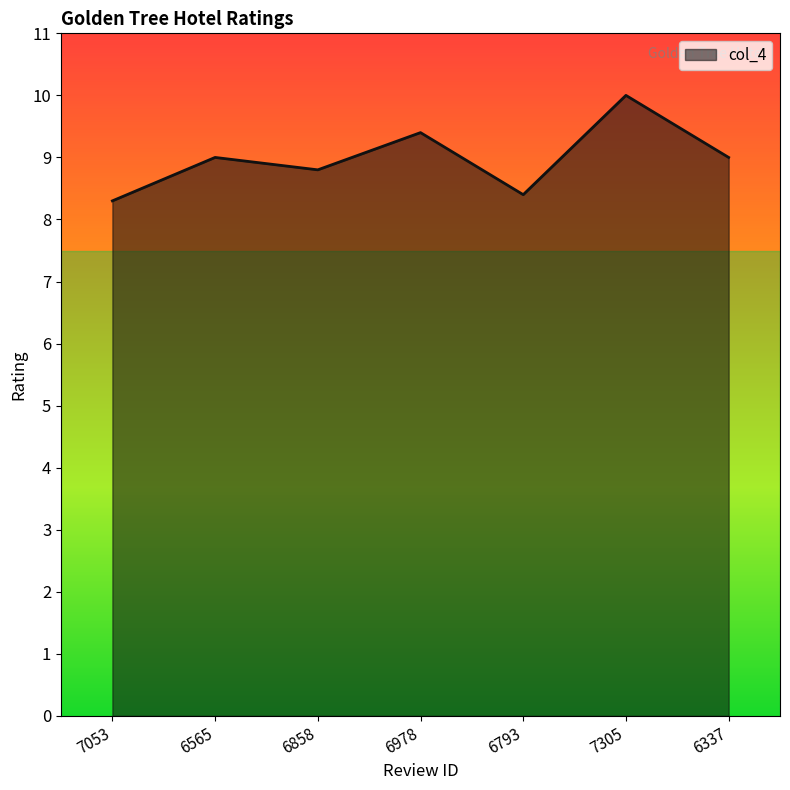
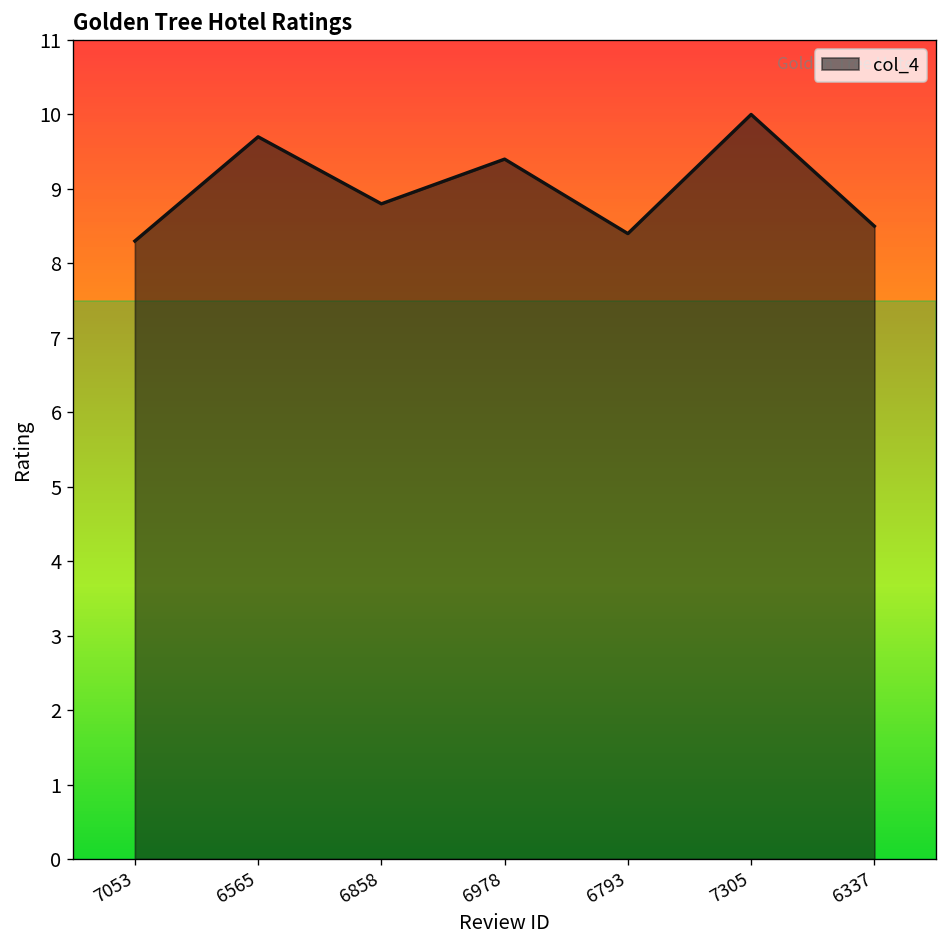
6565: 9.0 -> 9.7
6337: 9.0 -> 8.5
